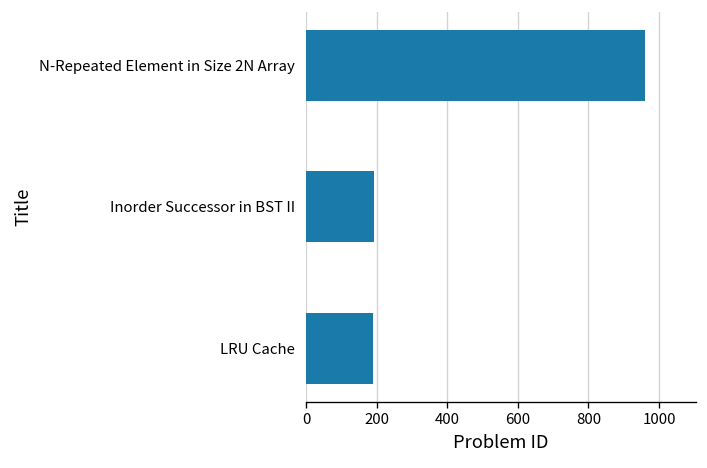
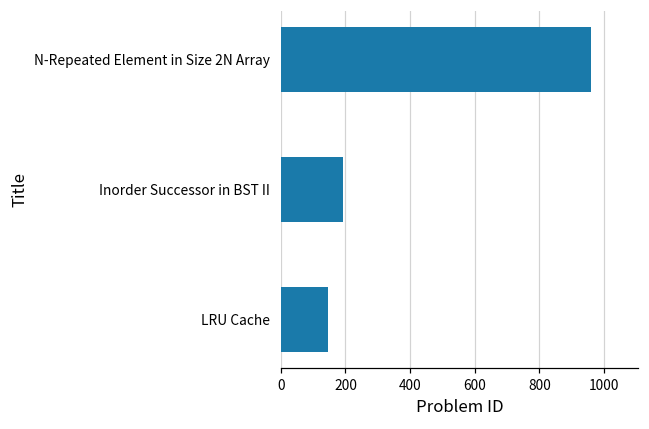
LRU Cache: 190 -> 150
